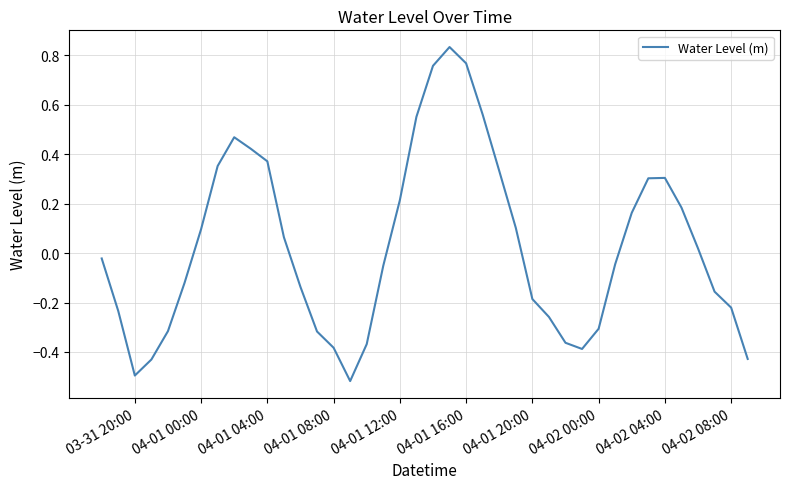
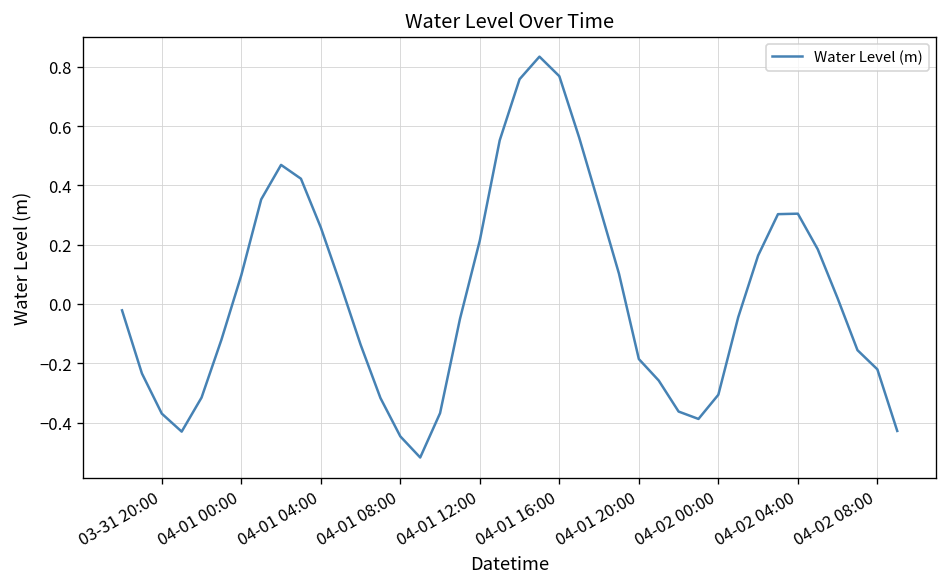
03-31 20:00: -0.50 -> -0.37
04-01 04:00: 0.37 -> 0.26
04-01 08:00: -0.38 -> -0.45
